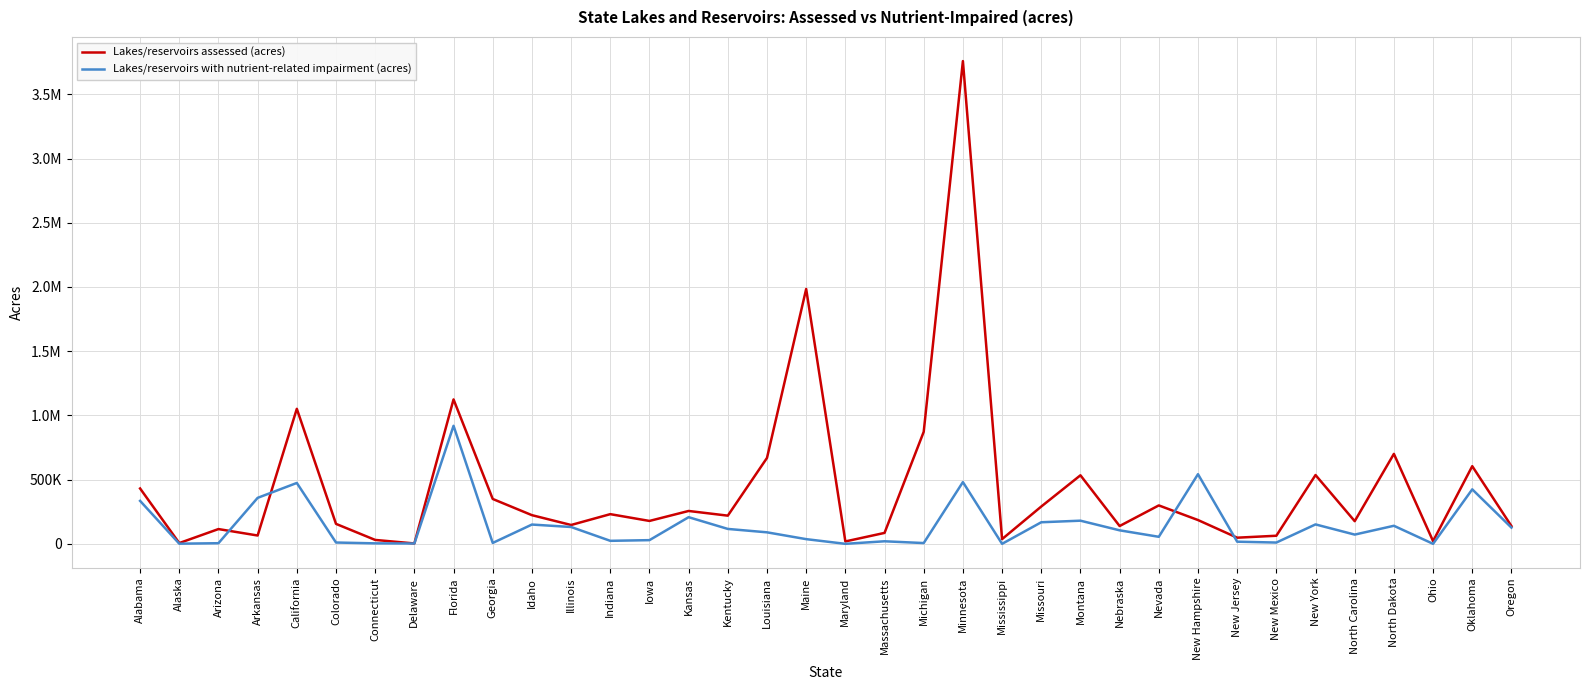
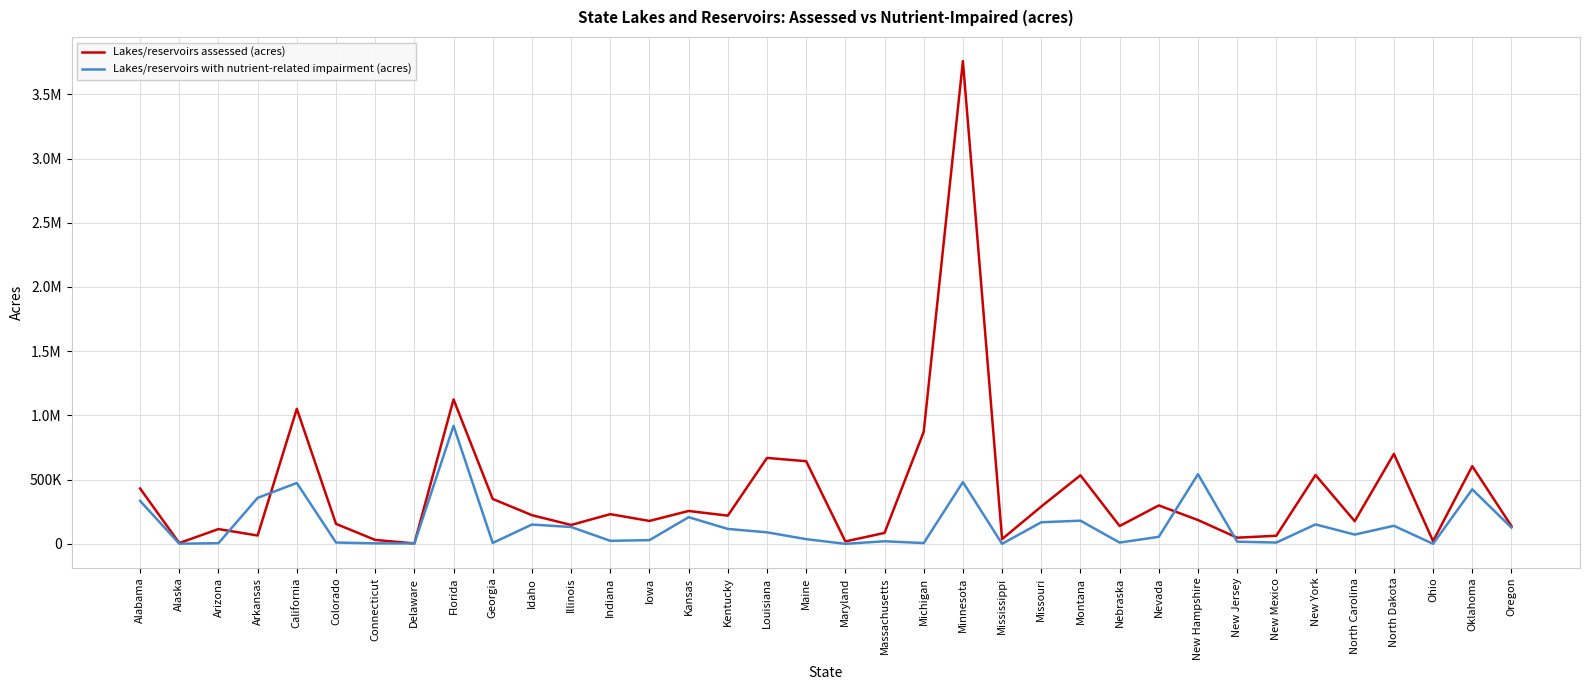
Lakes/reservoirs assessed (acres), Maine: 1980000 -> 640000
Lakes/reservoirs with nutrient-related impairment (acres), Nebraska: 110000 -> 10000
